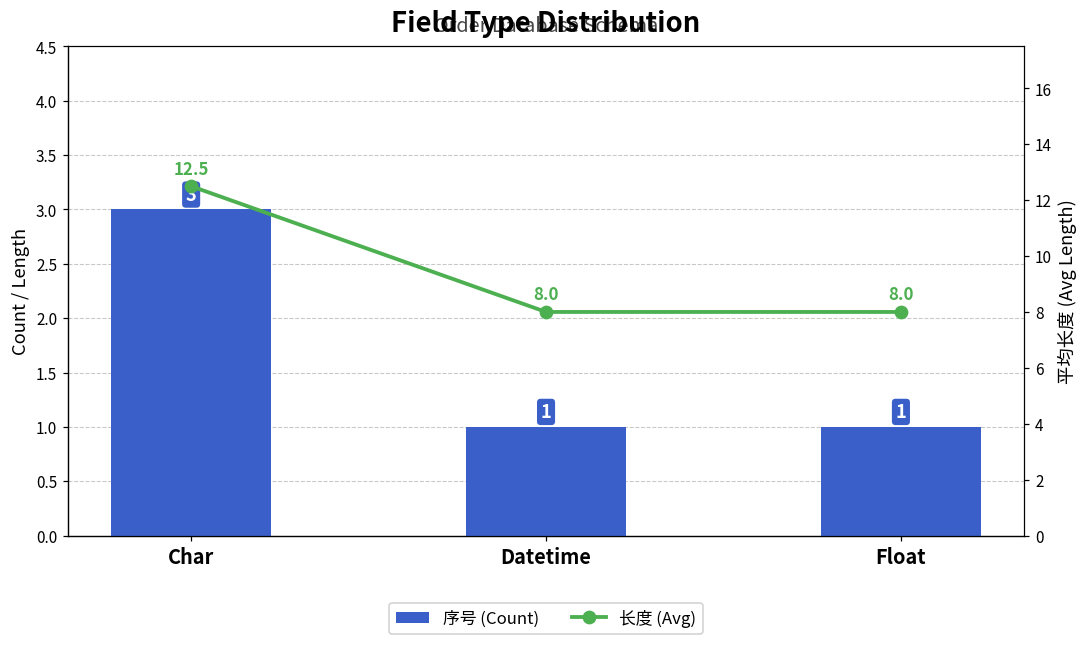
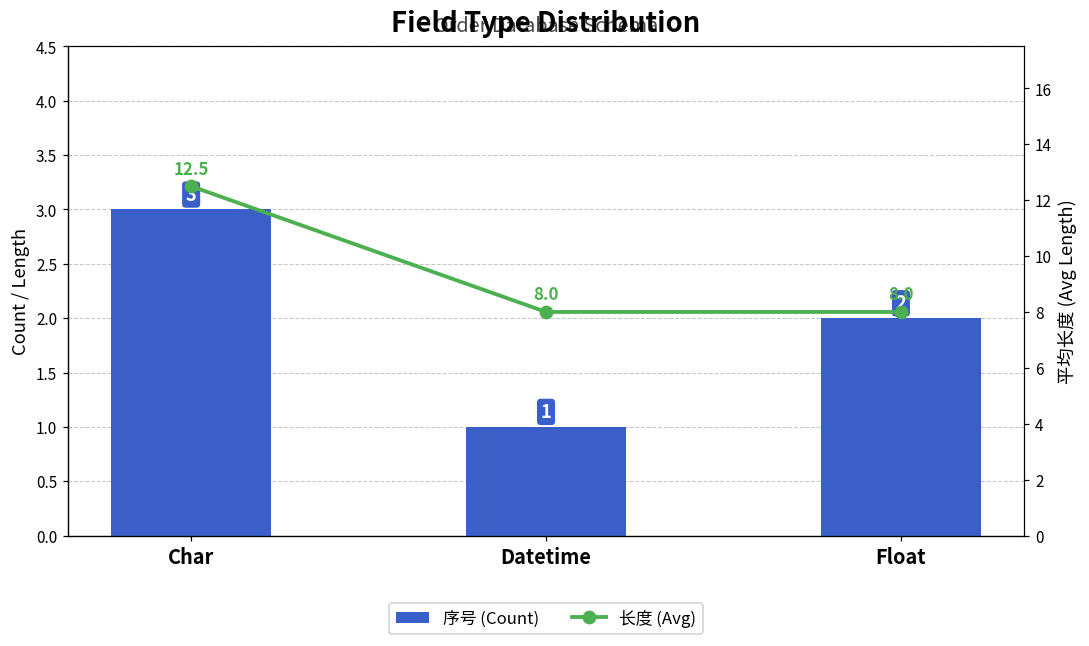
序号 (Count), Float: 1 -> 2
